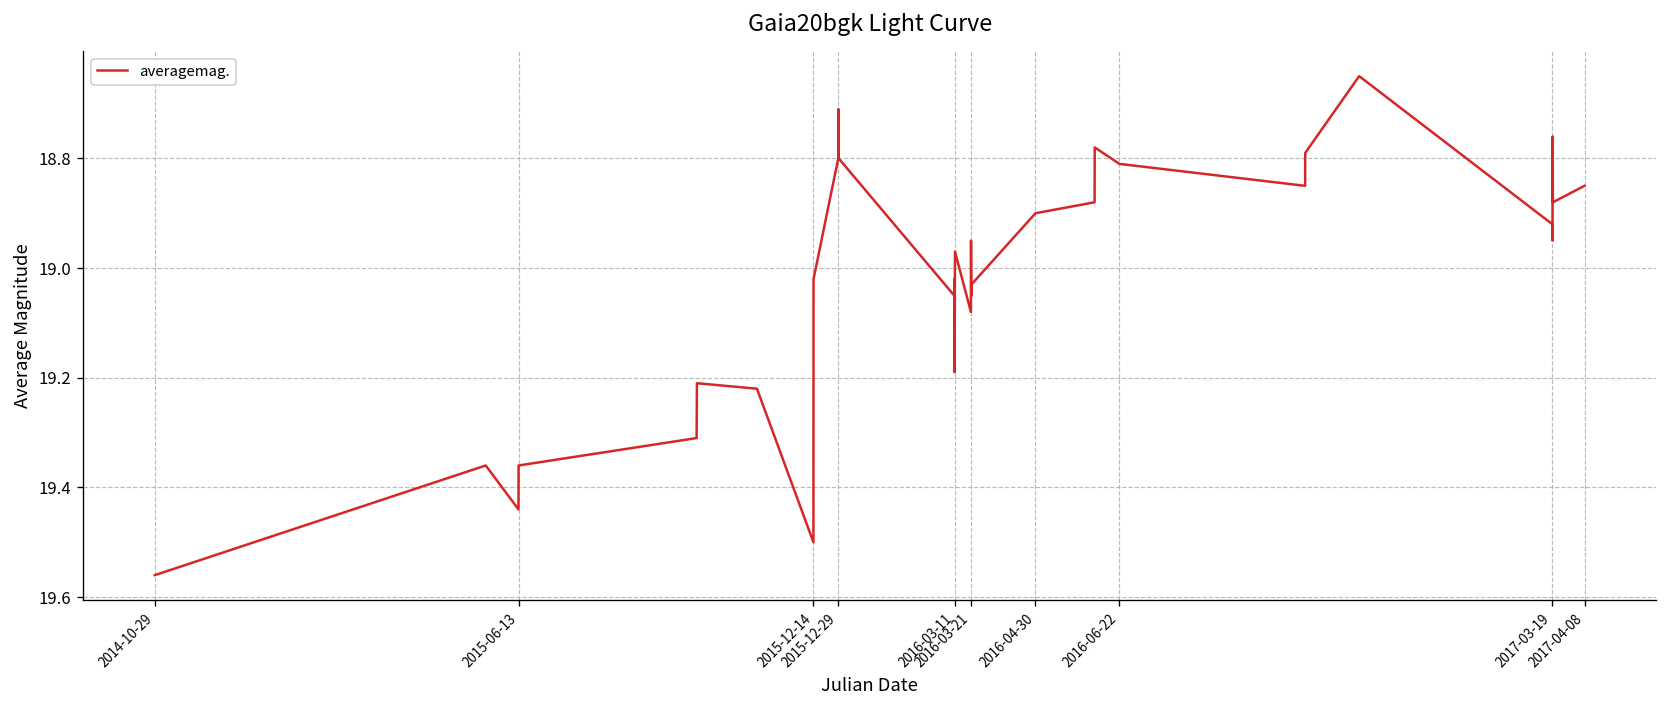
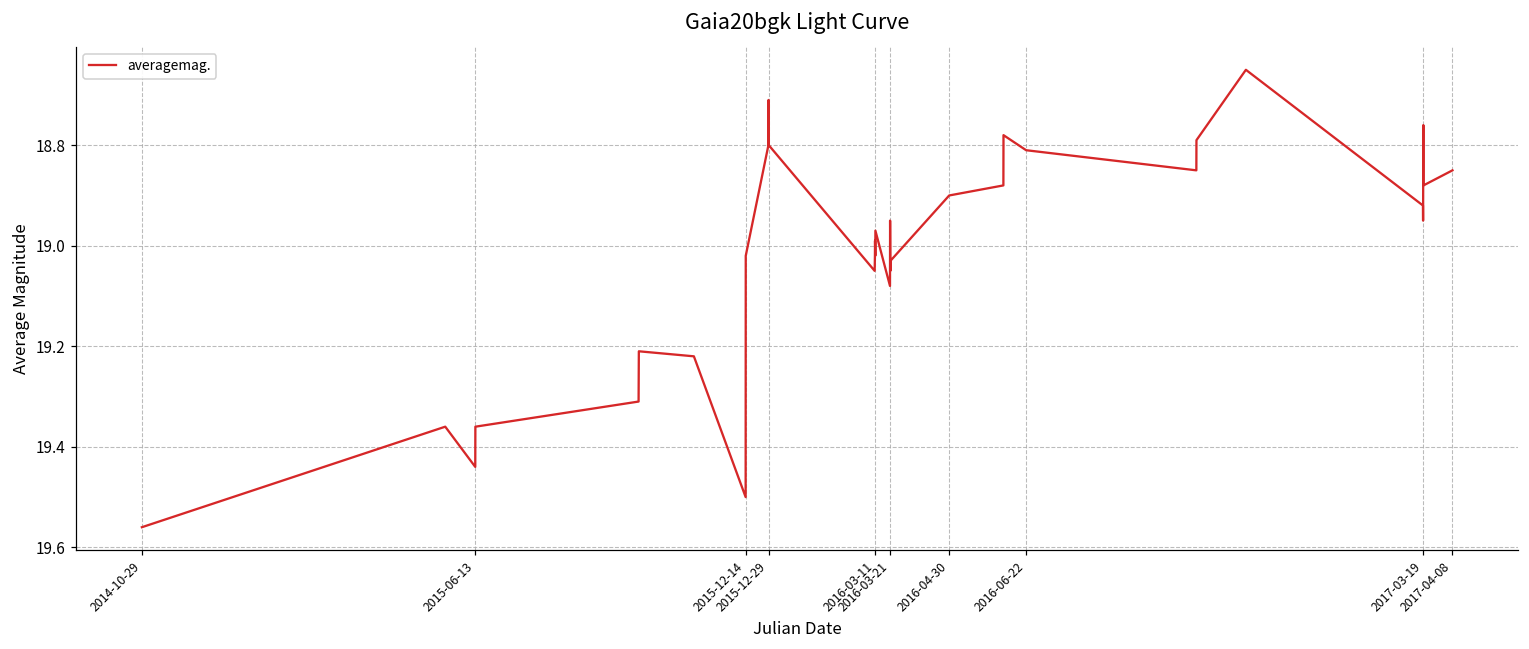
2016-03-11: 19.19 -> 18.99
